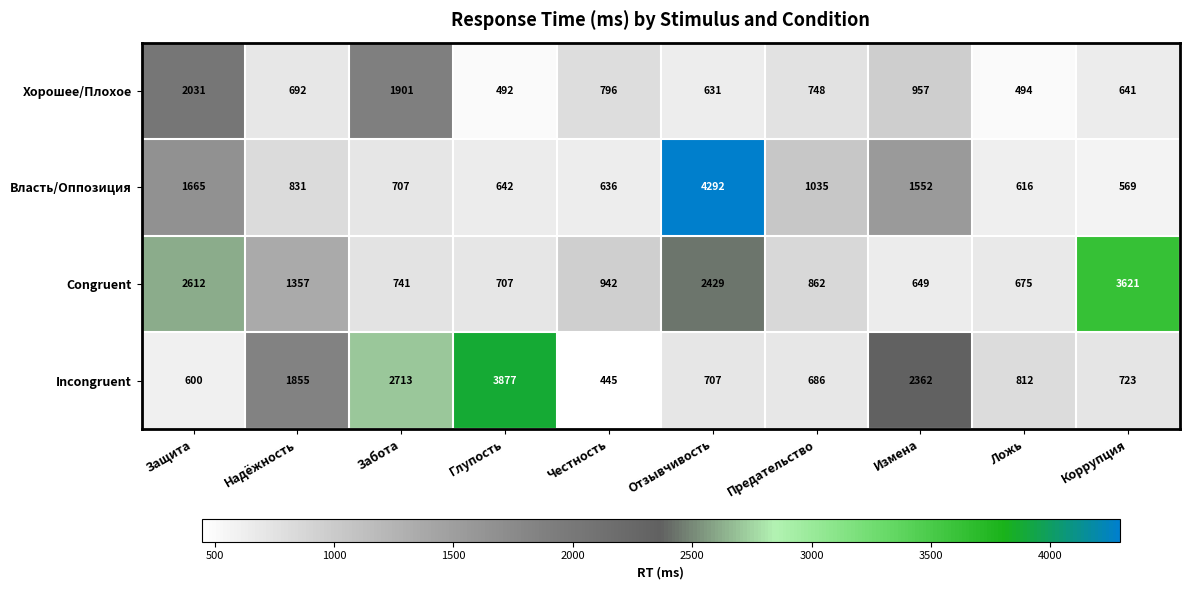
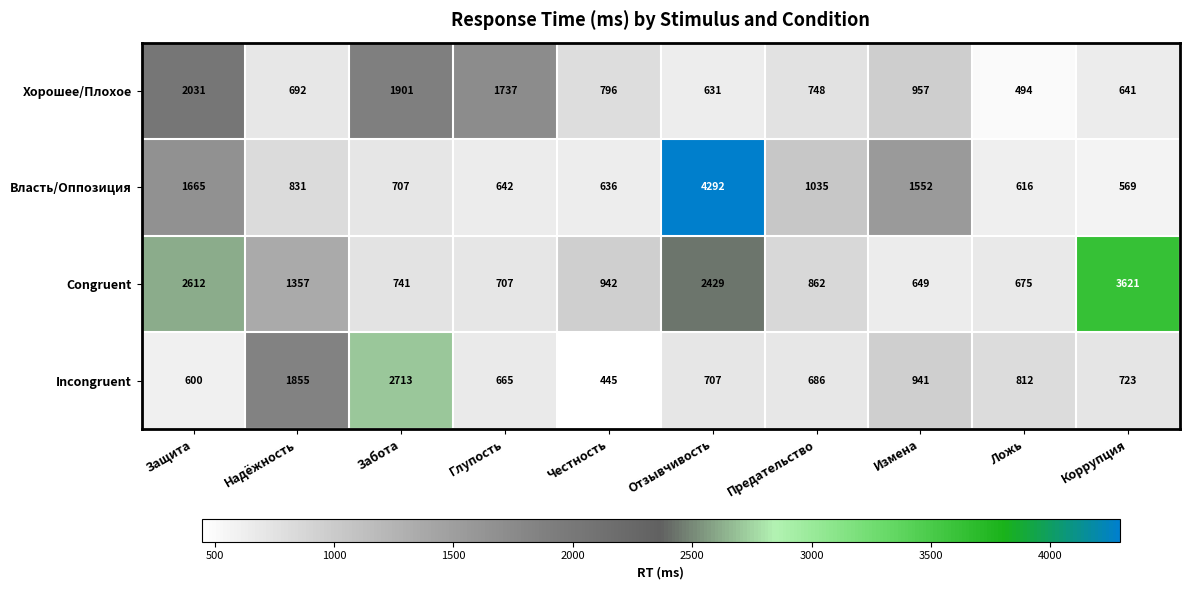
Хорошее/Плохое, Глупость: 492 -> 1737
Incongruent, Глупость: 3877 -> 665
Incongruent, Измена: 2362 -> 941
